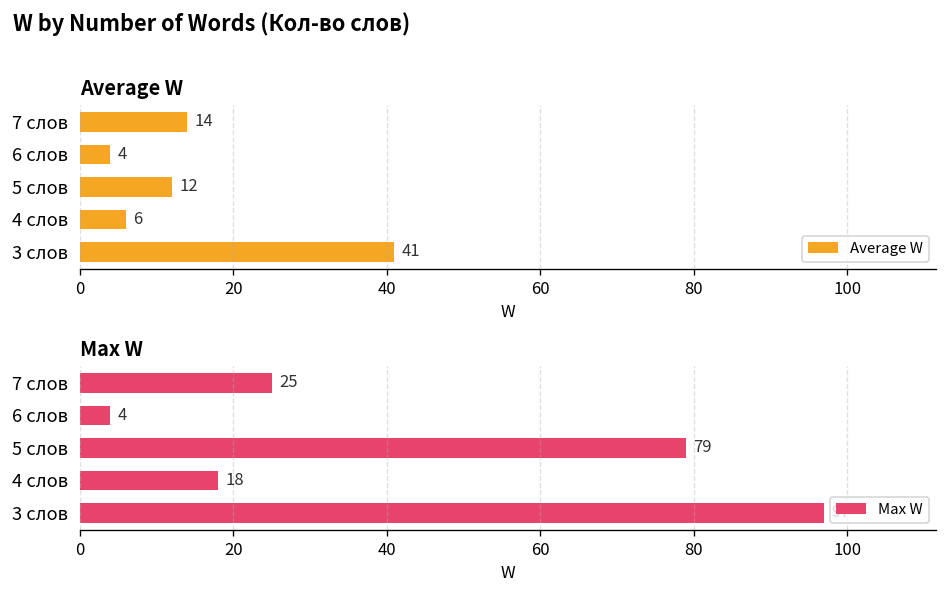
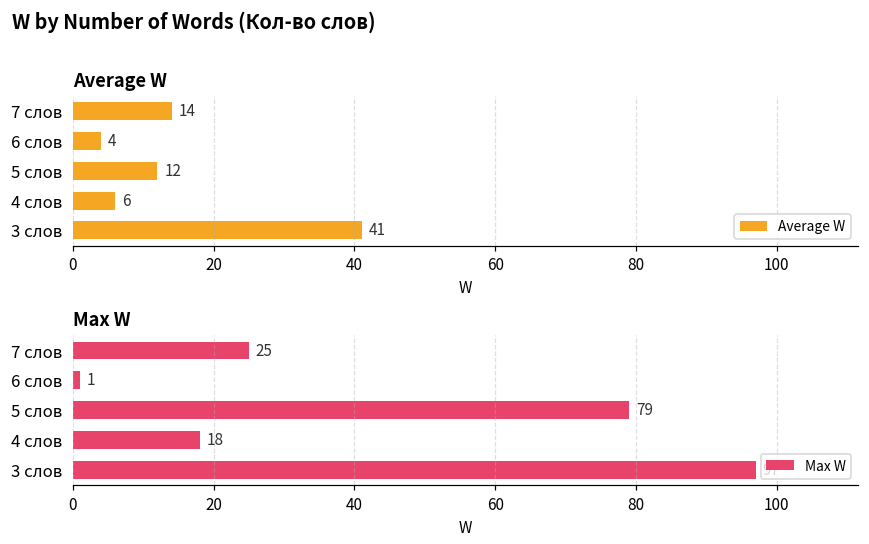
Max W, 6 слов: 4 -> 1
